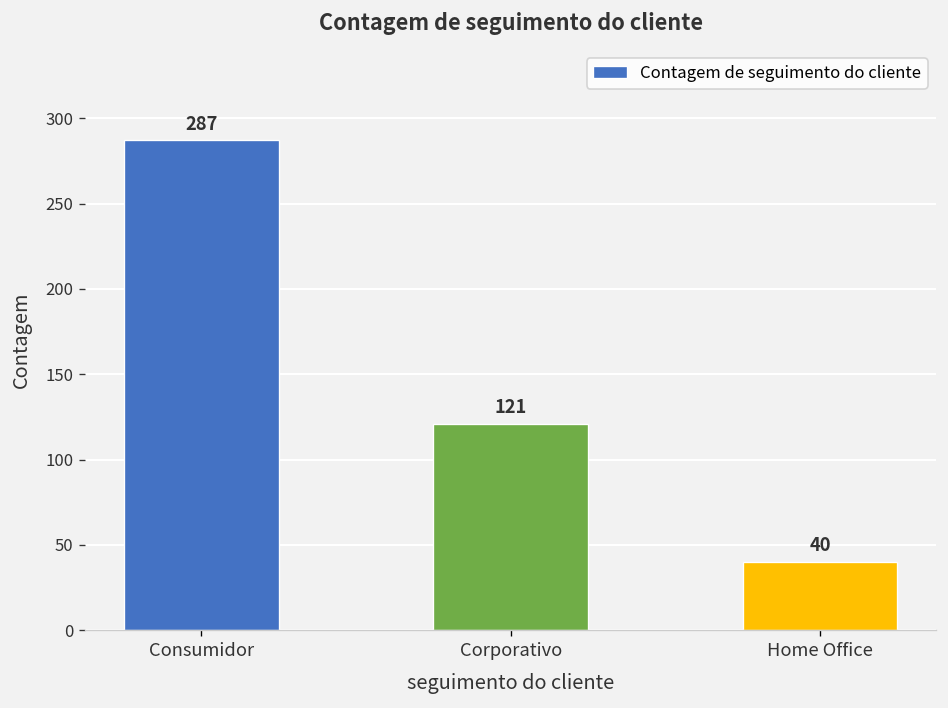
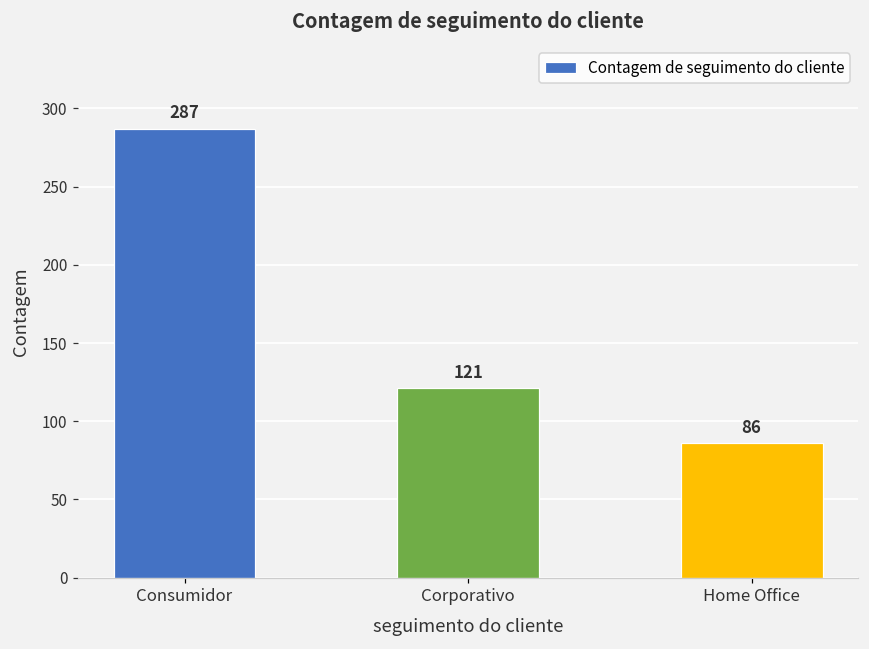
Home Office: 40 -> 86
